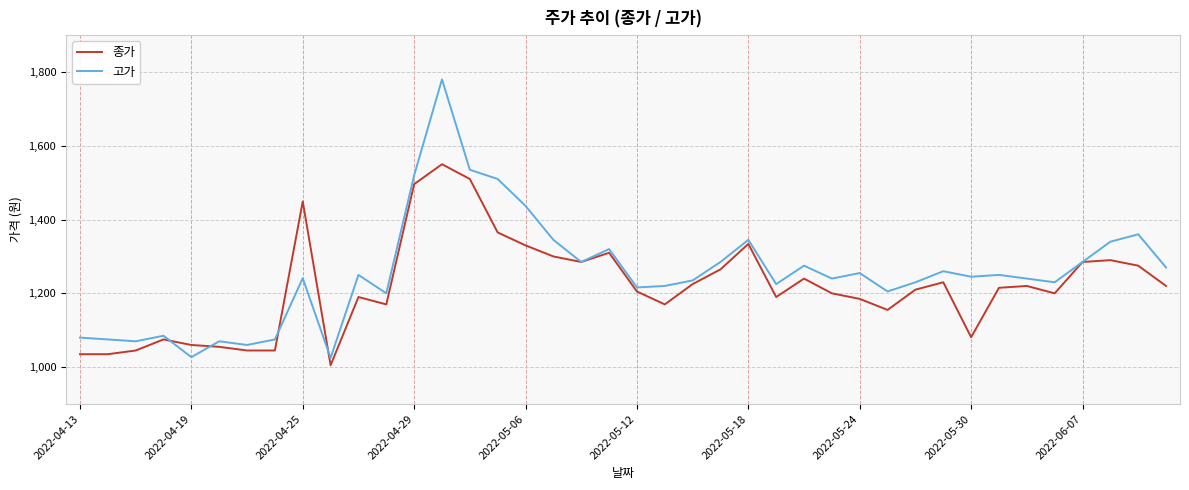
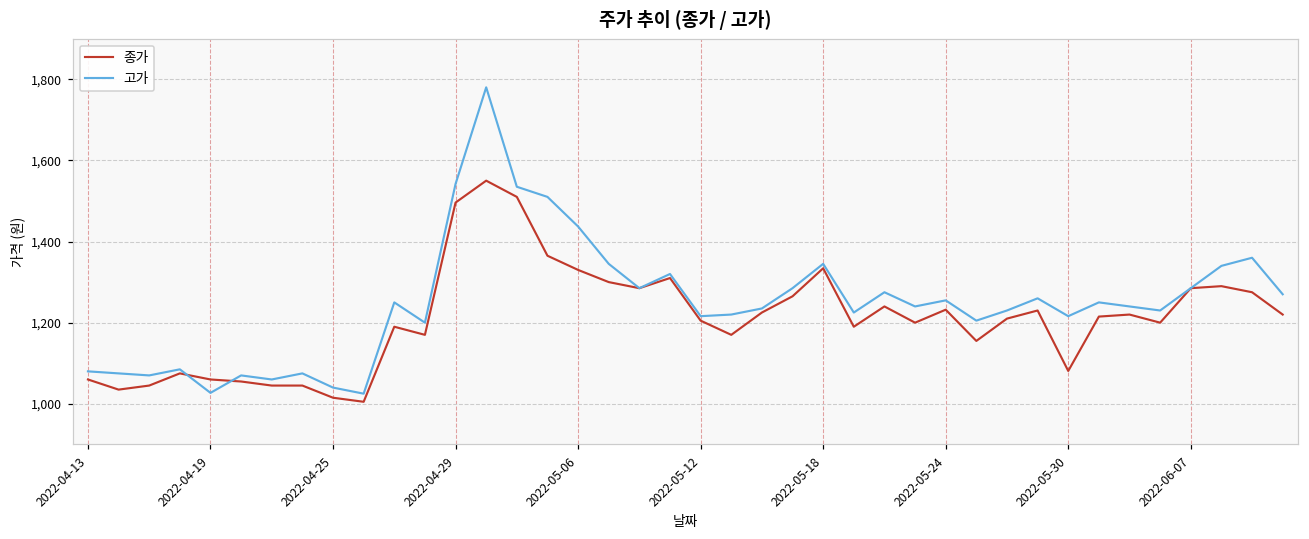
종가, 2022-04-13: 1,040 -> 1,060
종가, 2022-04-25: 1,450 -> 1,020
고가, 2022-04-25: 1,240 -> 1,040
고가, 2022-04-29: 1,520 -> 1,540
종가, 2022-05-24: 1,190 -> 1,230
고가, 2022-05-30: 1,250 -> 1,220
